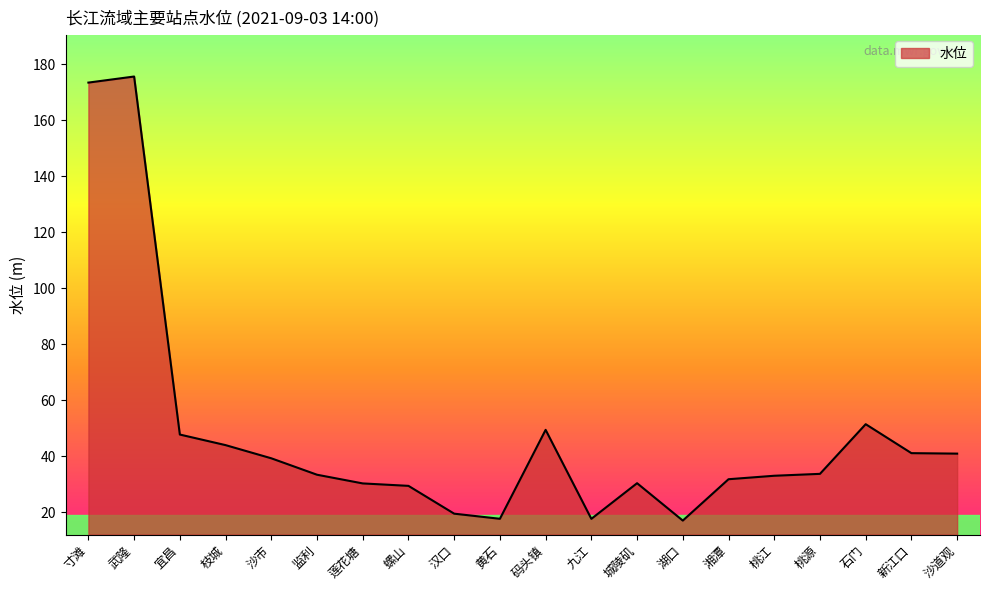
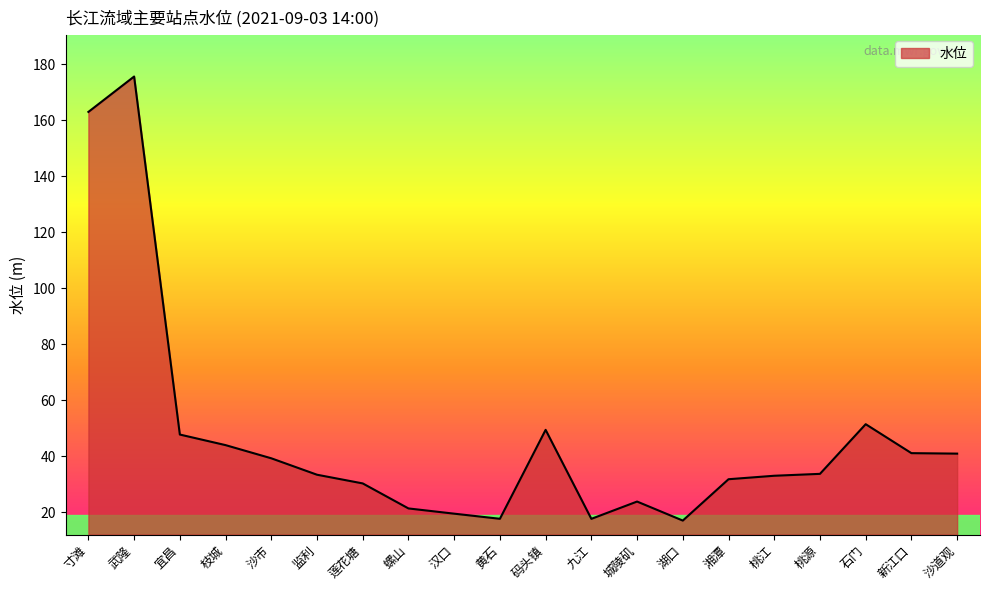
寸滩: 174 -> 163
螺山: 29 -> 21
城陵矶: 30 -> 24
